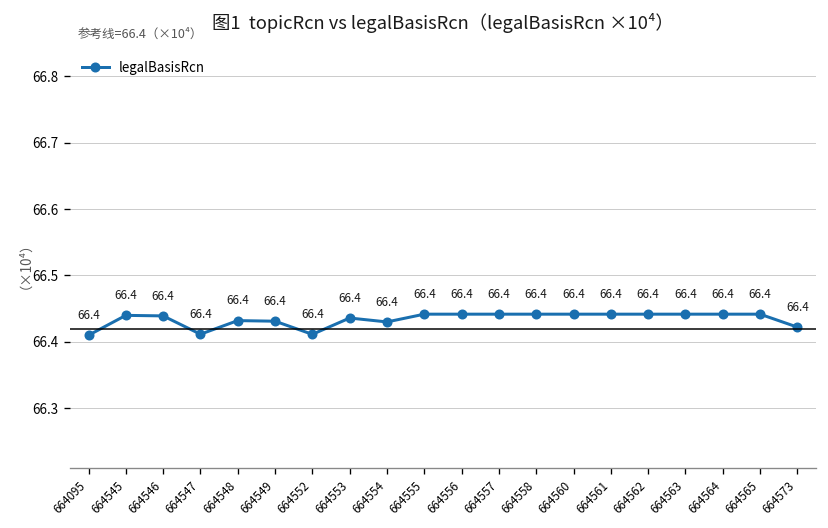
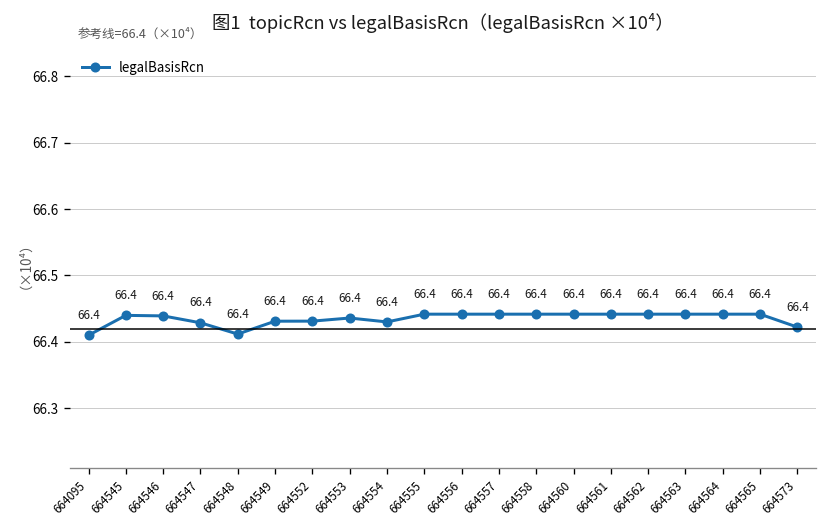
664547: 66.41 -> 66.43
664548: 66.43 -> 66.41
664552: 66.41 -> 66.43
